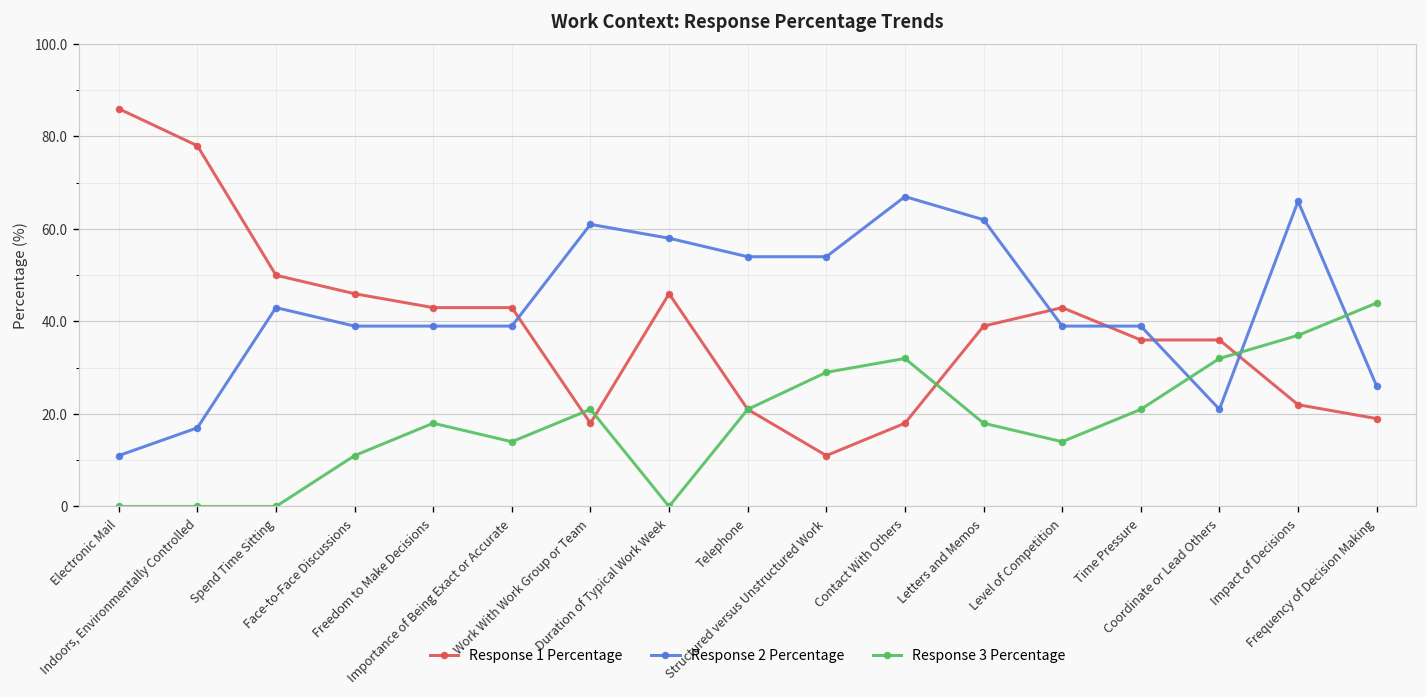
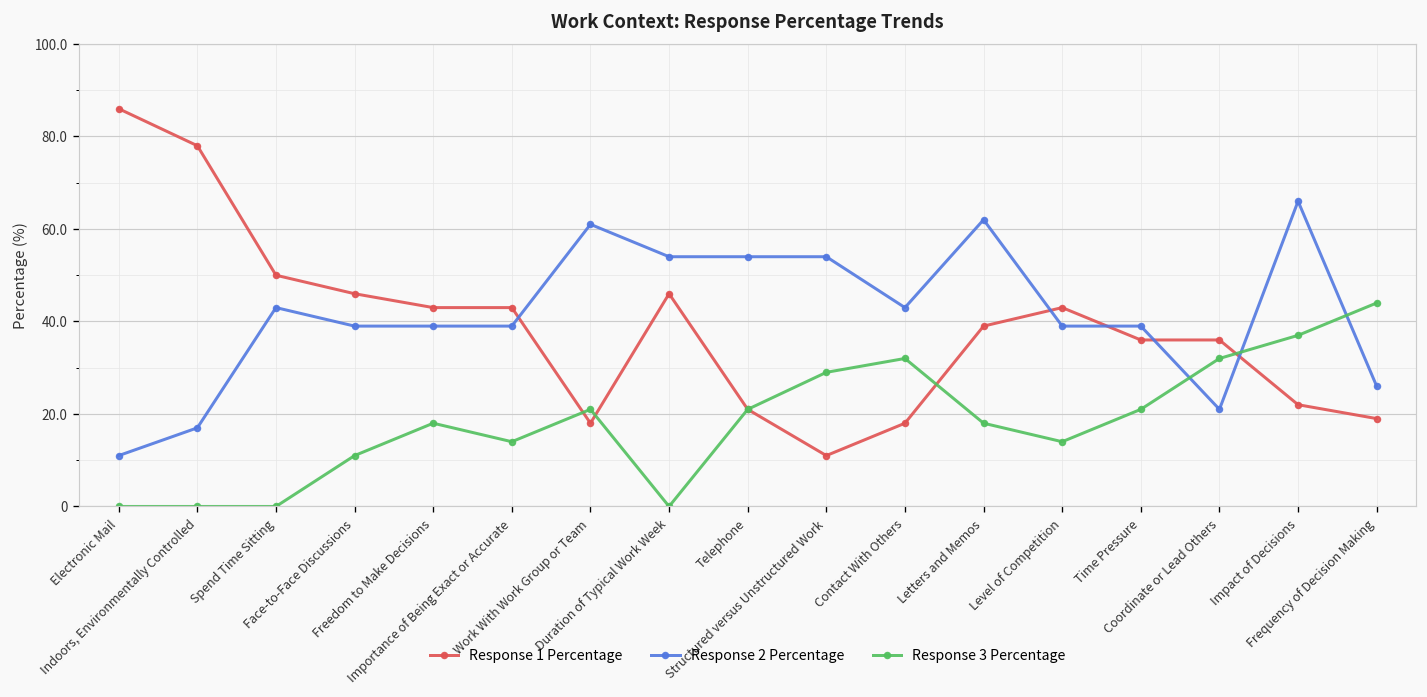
Response 2 Percentage, Duration of Typical Work Week: 58 -> 54
Response 2 Percentage, Contact With Others: 67 -> 43
